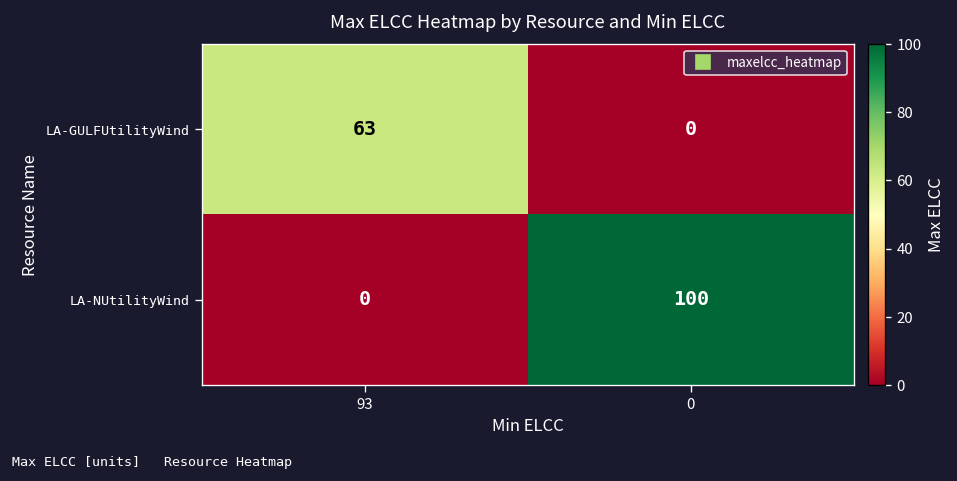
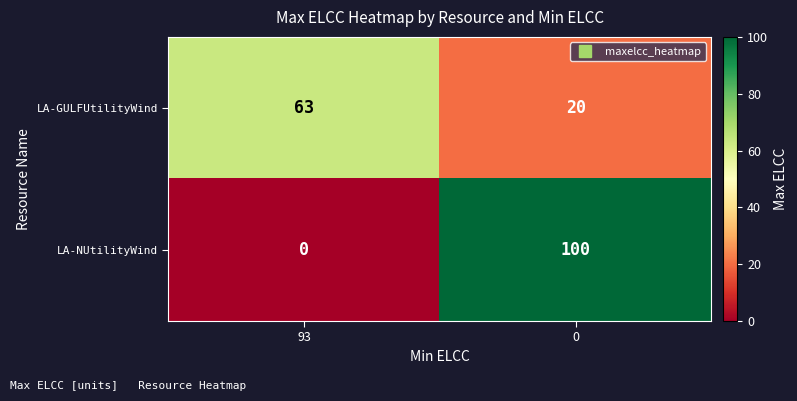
LA-GULFUtilityWind, 0: 0 -> 20
